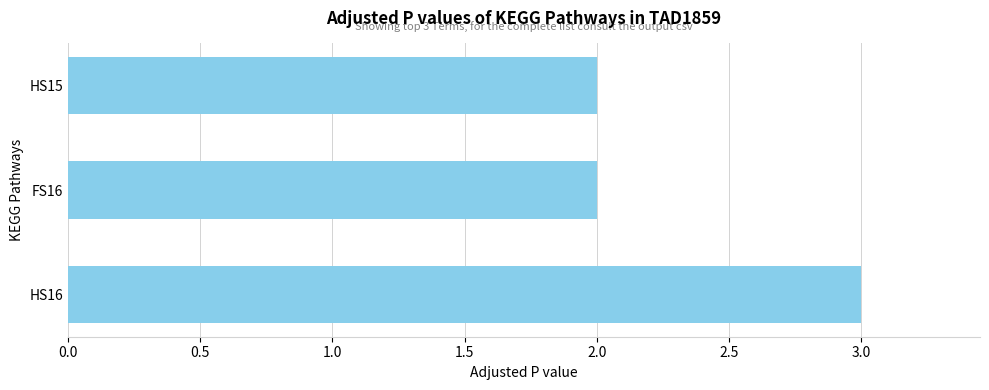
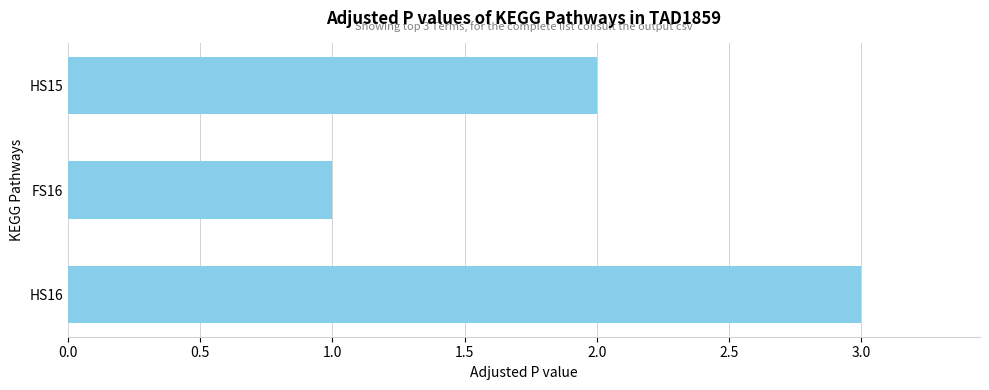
FS16: 2 -> 1
